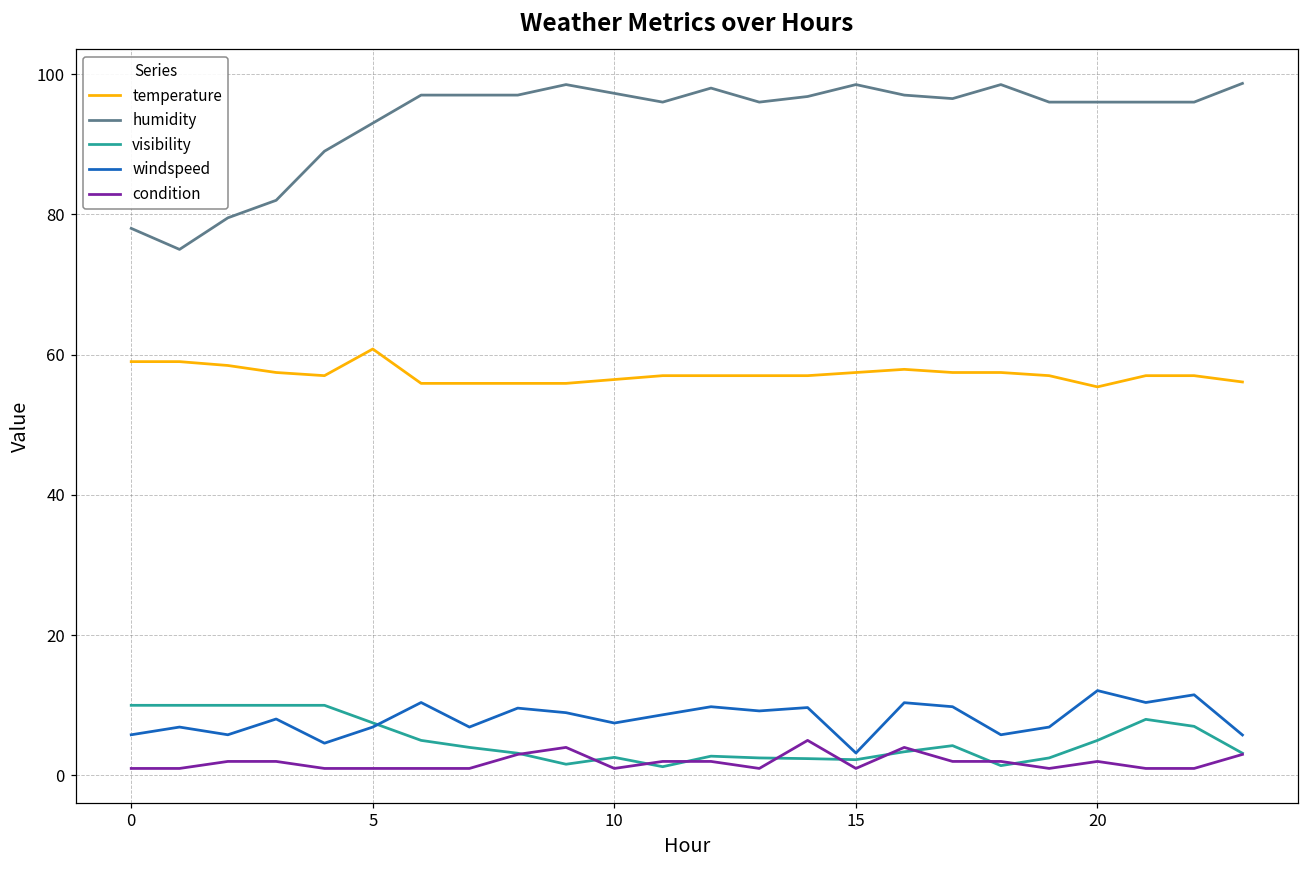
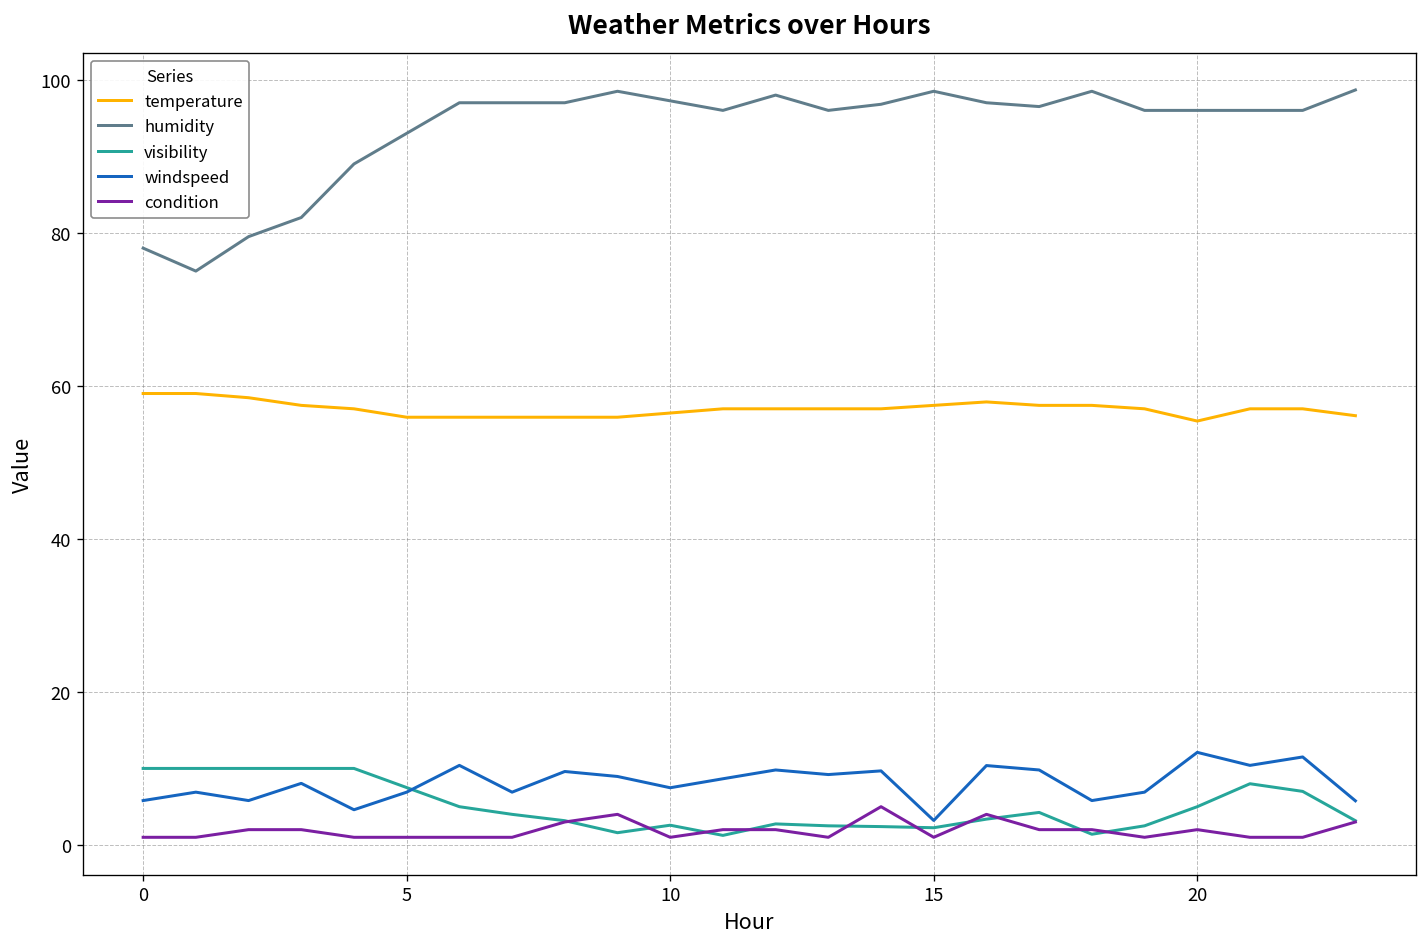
temperature, 5: 61 -> 56
